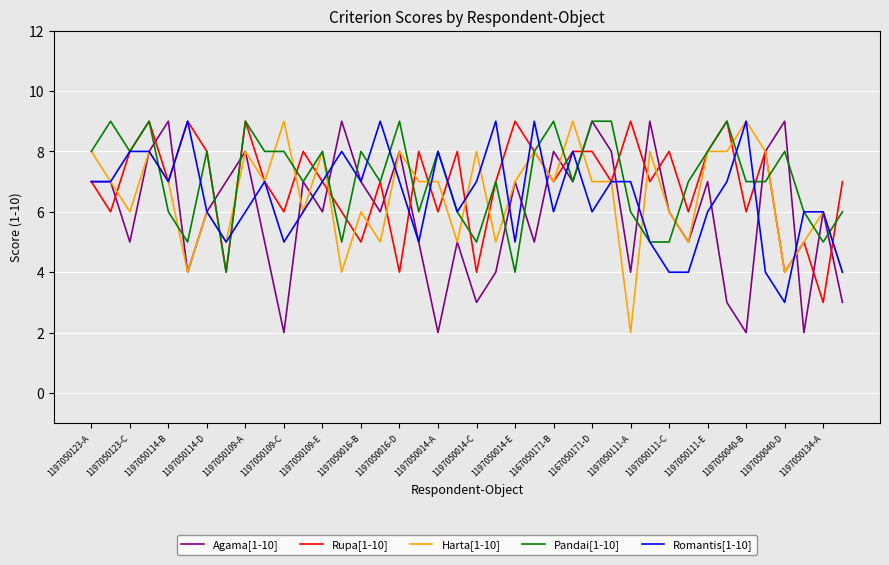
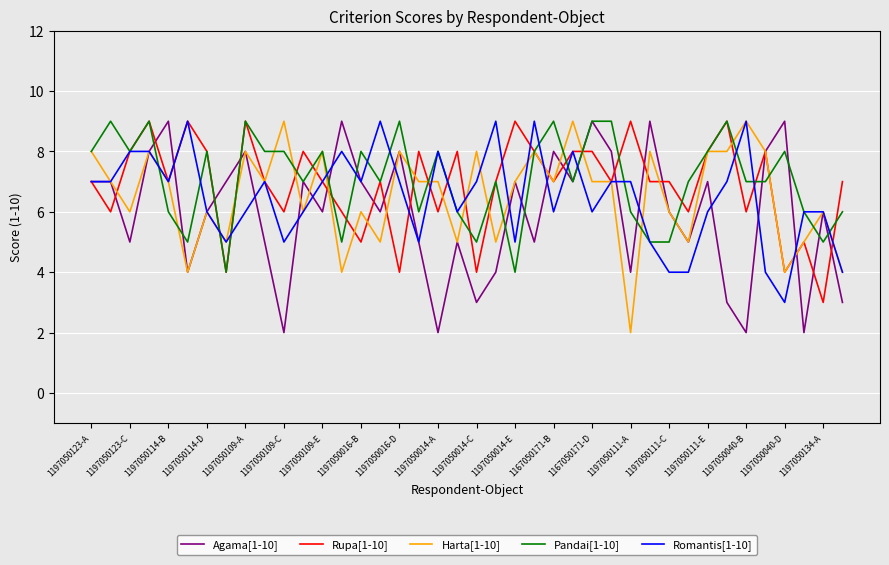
Rupa[1-10], 1197050111-C: 8 -> 7
